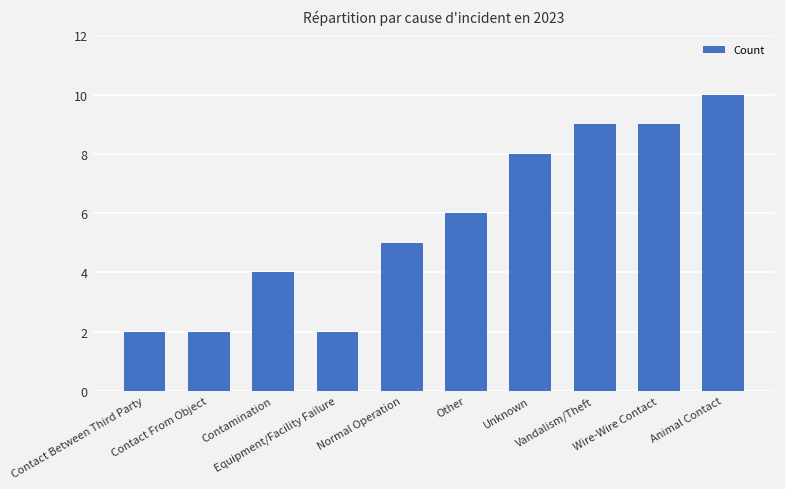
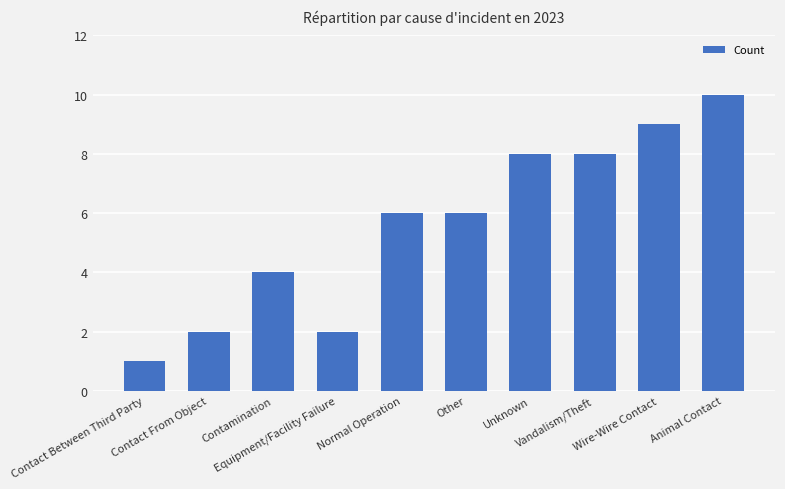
Contact Between Third Party: 2 -> 1
Normal Operation: 5 -> 6
Vandalism/Theft: 9 -> 8
